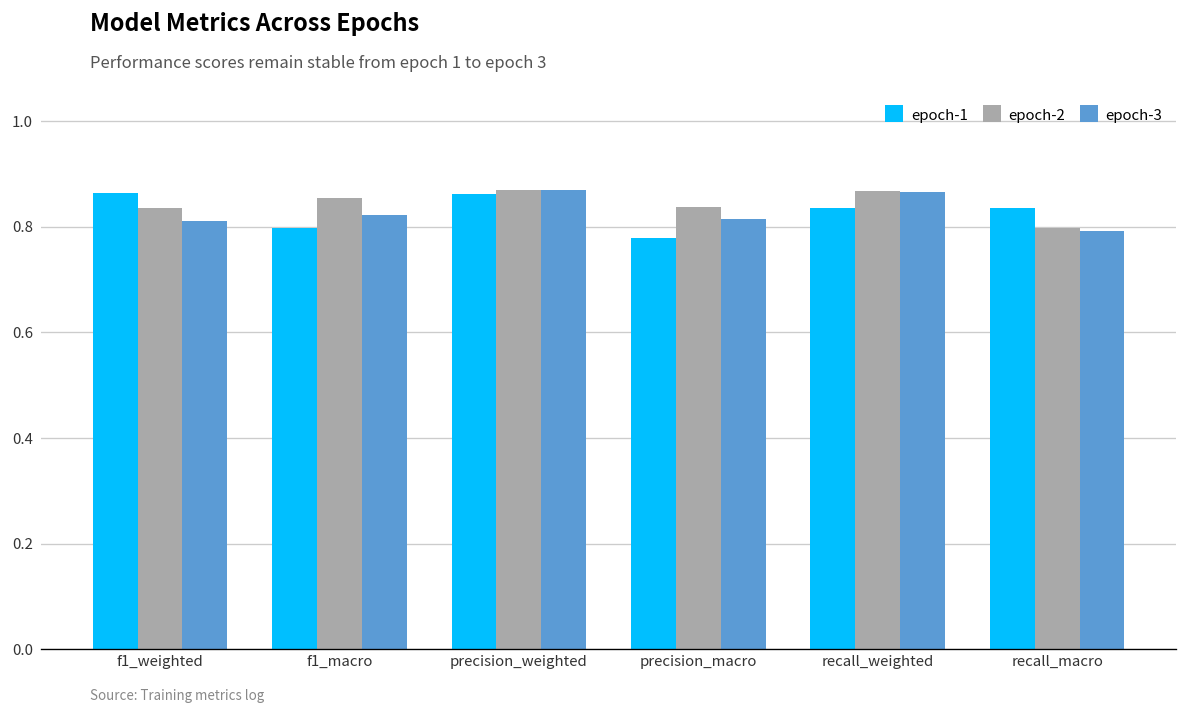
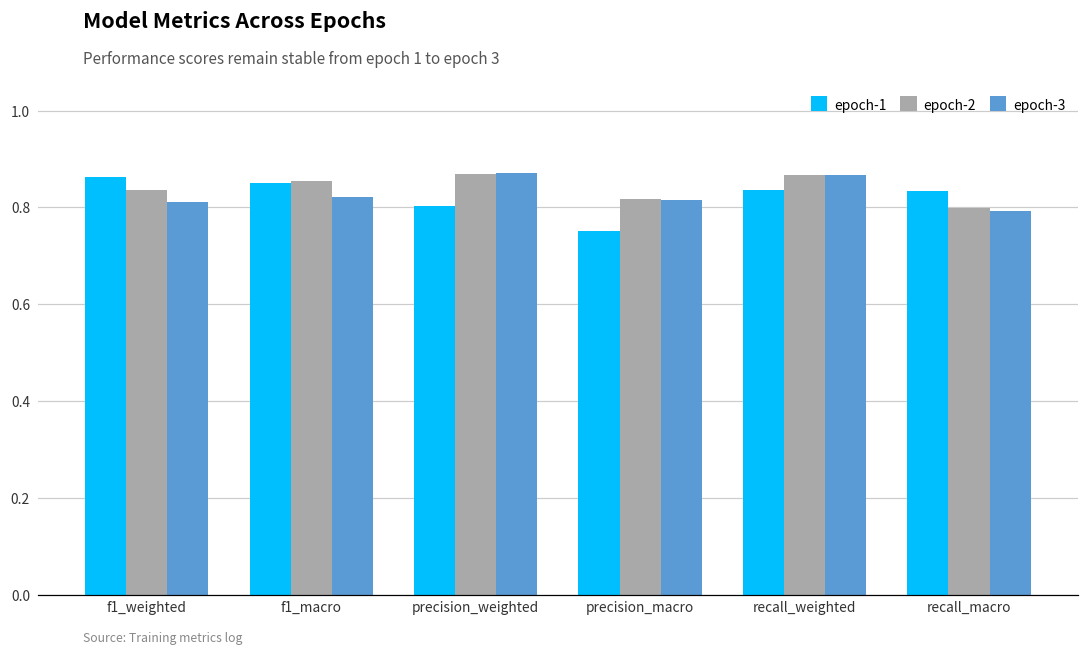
epoch-1, f1_macro: 0.80 -> 0.85
epoch-1, precision_weighted: 0.86 -> 0.80
epoch-1, precision_macro: 0.78 -> 0.75
epoch-2, precision_macro: 0.84 -> 0.82
